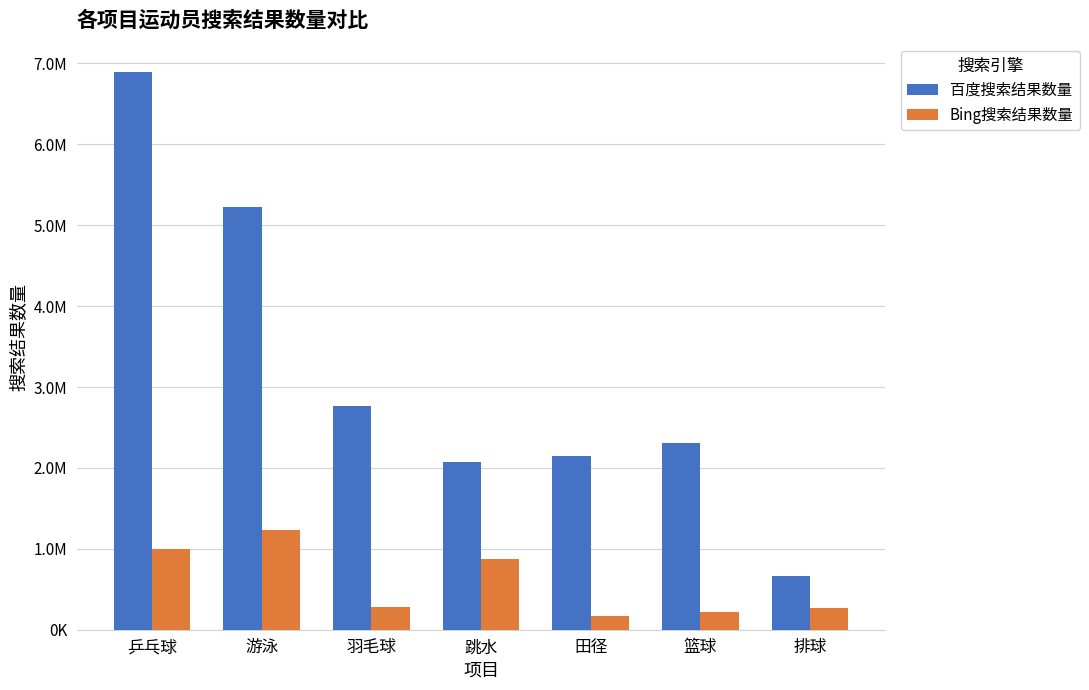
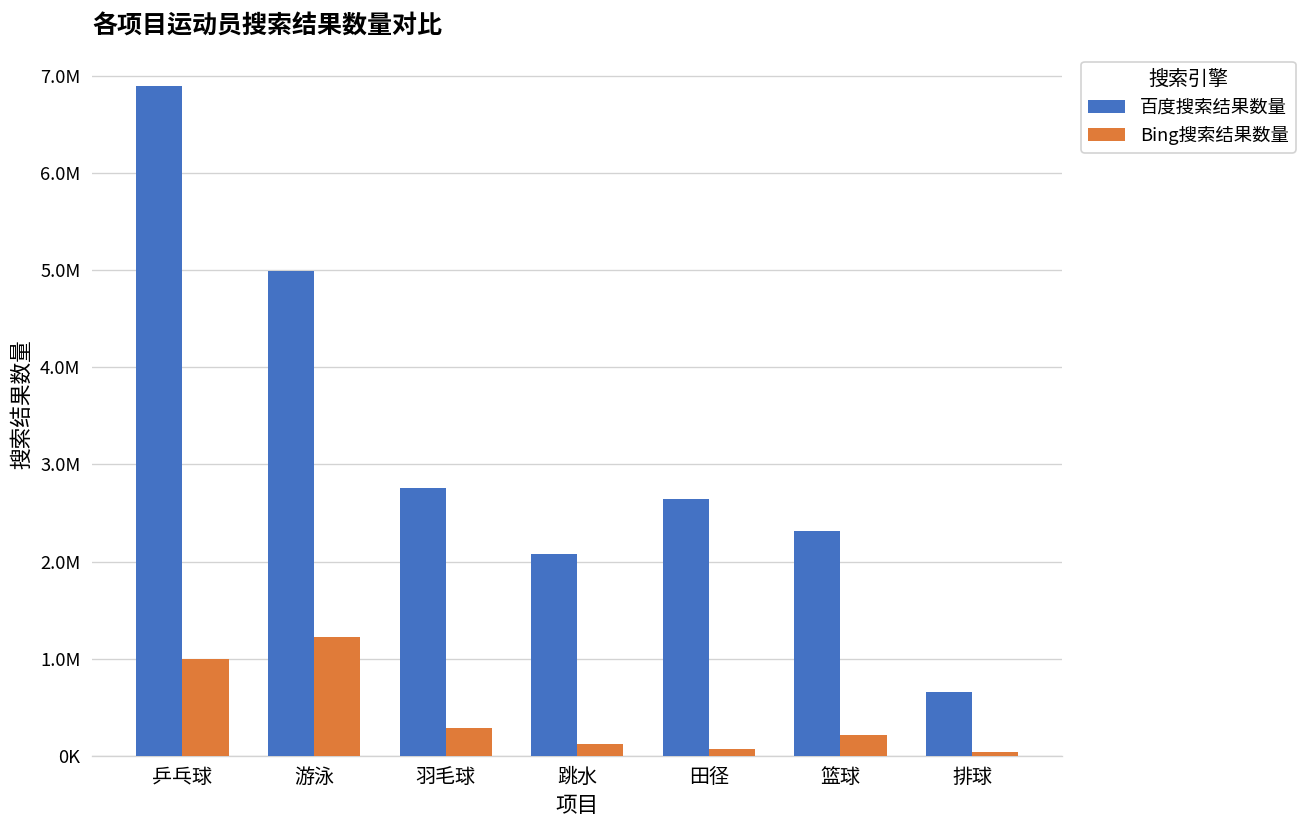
百度搜索结果数量, 游泳: 5200000 -> 5000000
Bing搜索结果数量, 跳水: 900000 -> 100000
百度搜索结果数量, 田径: 2100000 -> 2600000
Bing搜索结果数量, 田径: 200000 -> 100000
Bing搜索结果数量, 排球: 300000 -> 0
